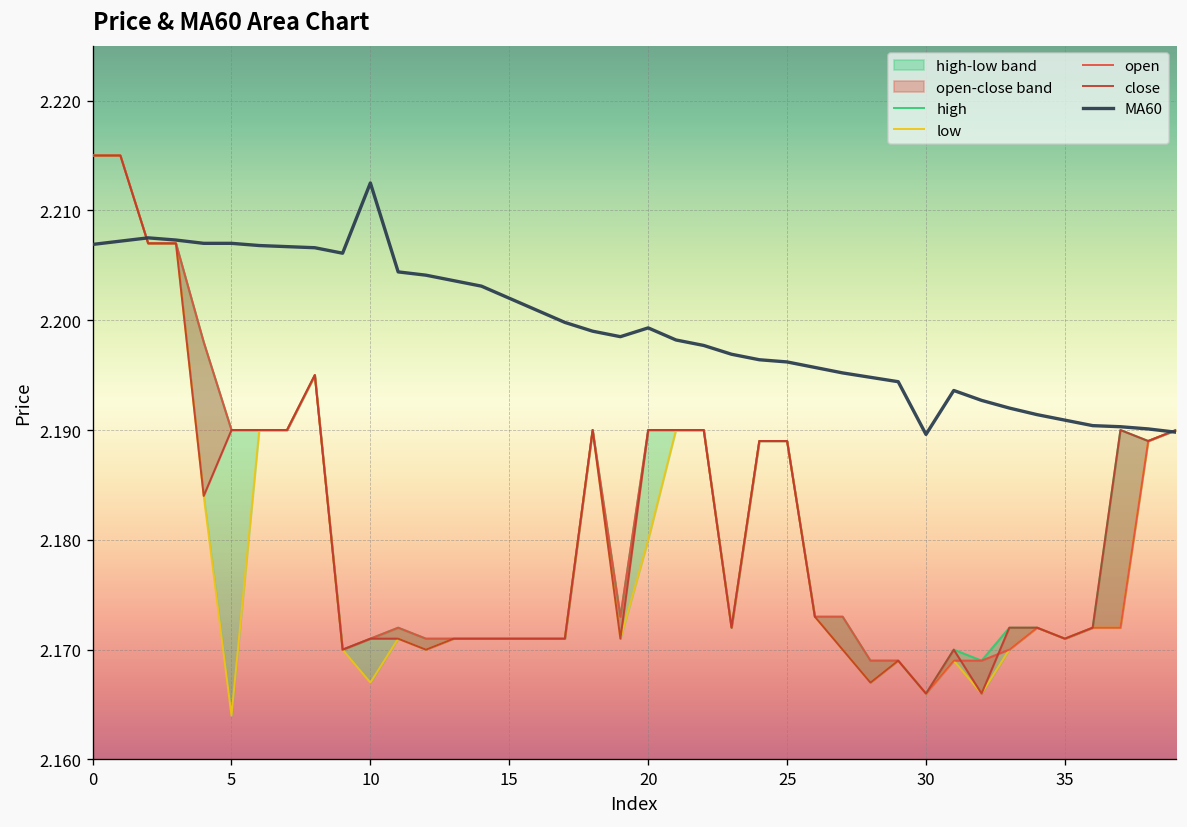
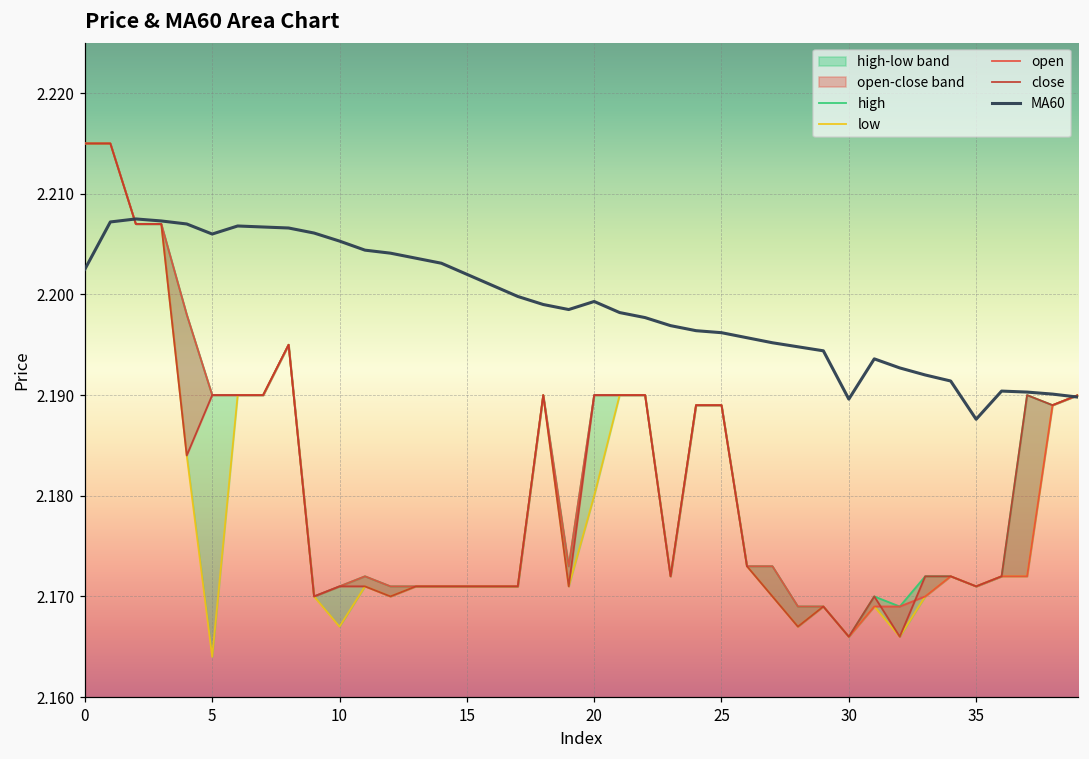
MA60, 0: 2.207 -> 2.203
MA60, 5: 2.207 -> 2.206
MA60, 10: 2.213 -> 2.205
MA60, 35: 2.191 -> 2.188
